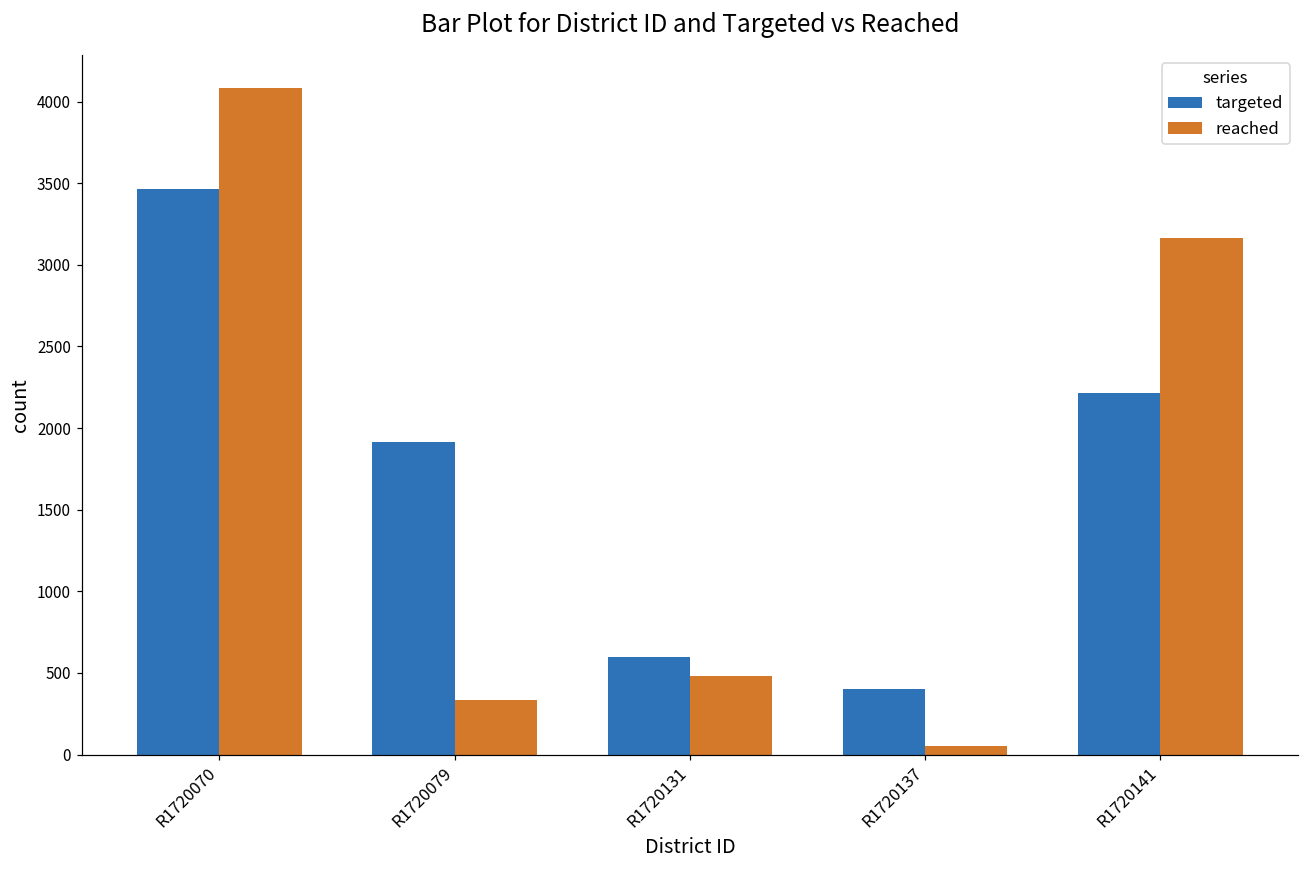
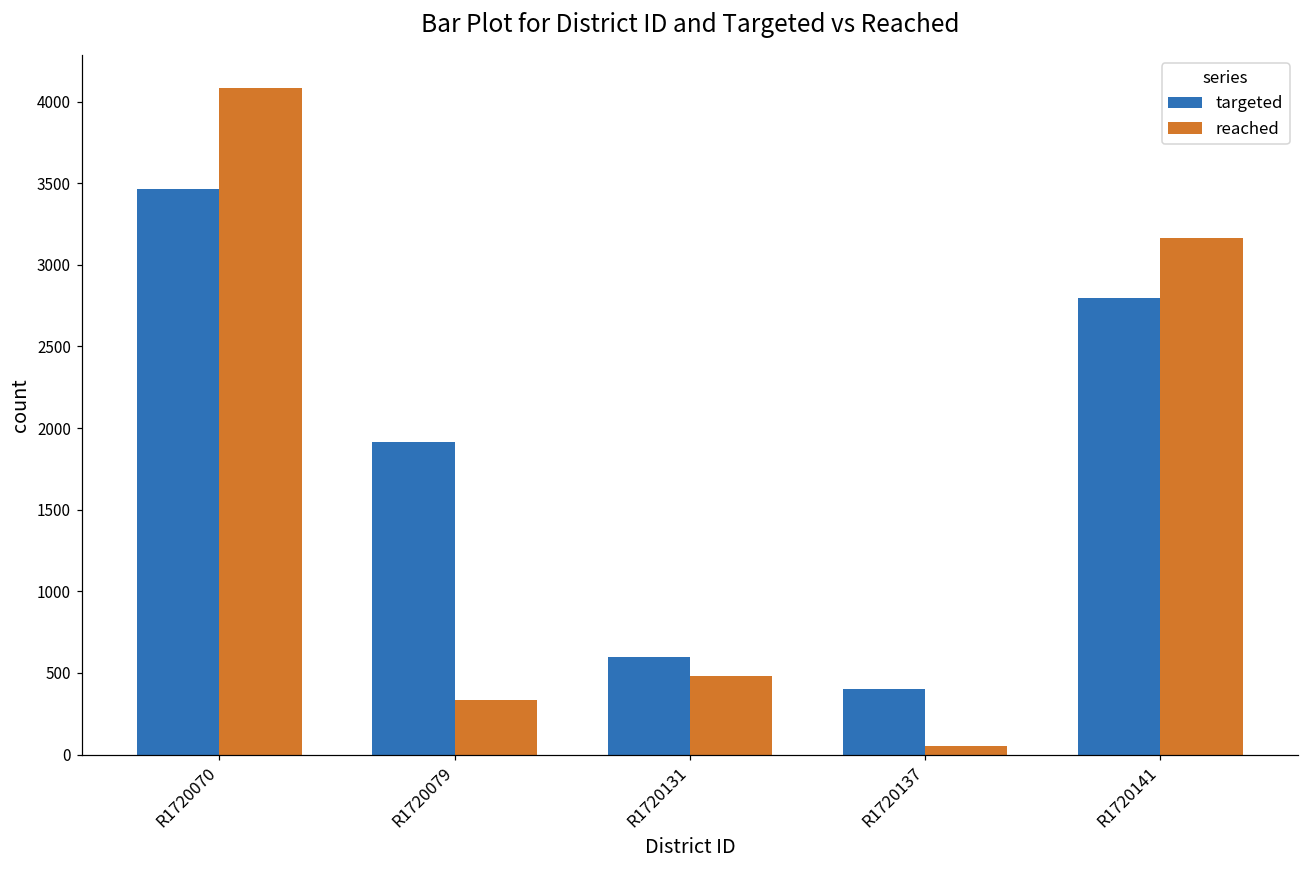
targeted, R1720141: 2210 -> 2800
